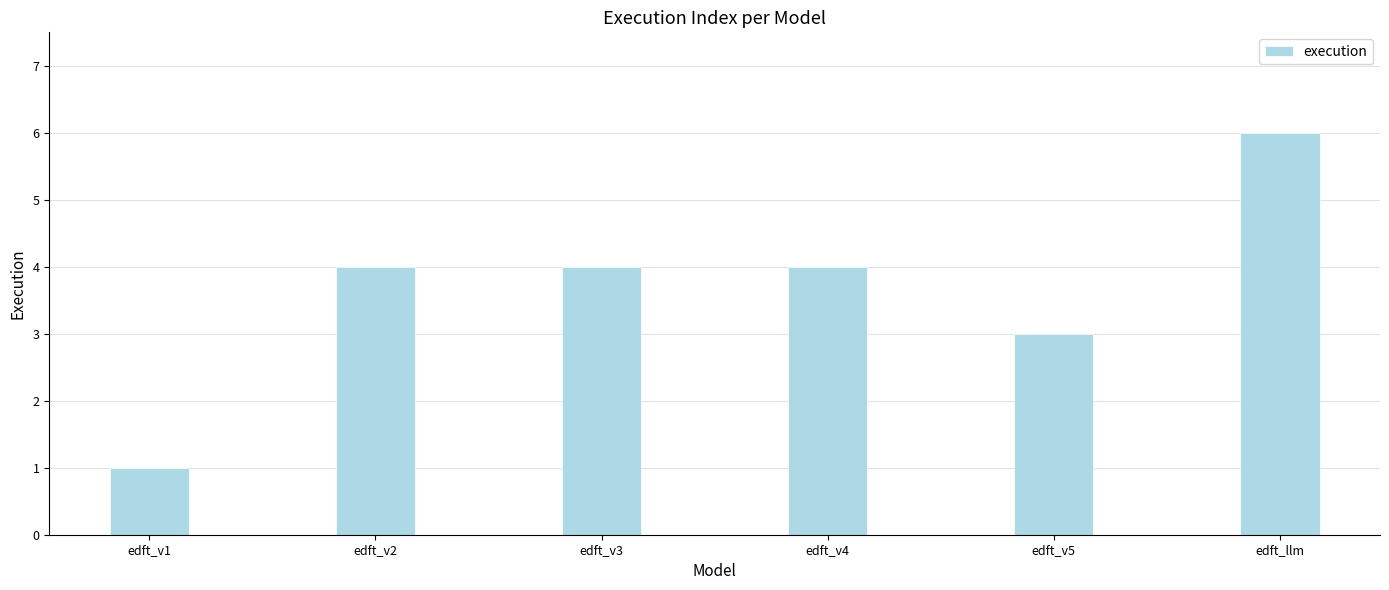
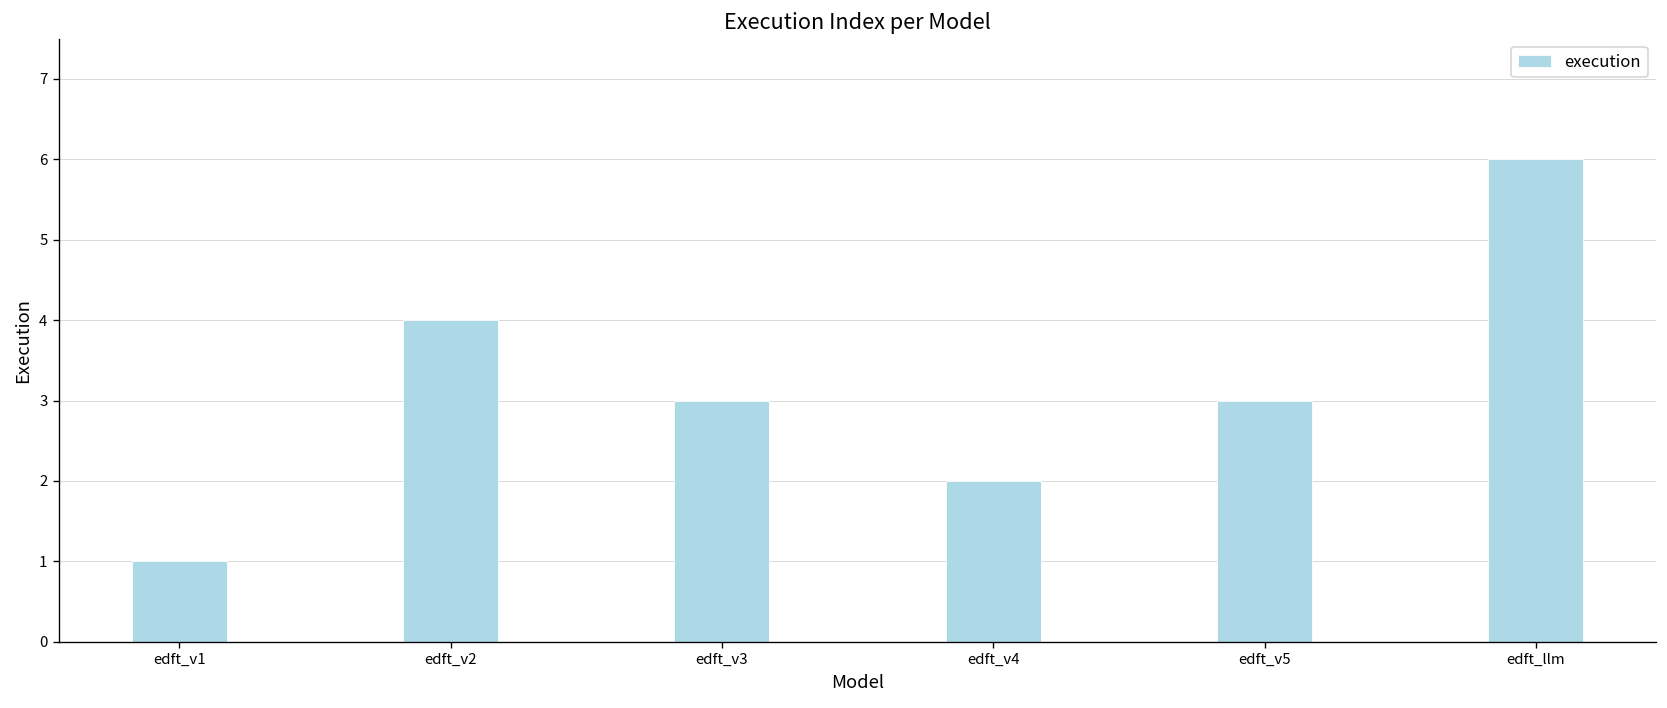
edft_v3: 4 -> 3
edft_v4: 4 -> 2
